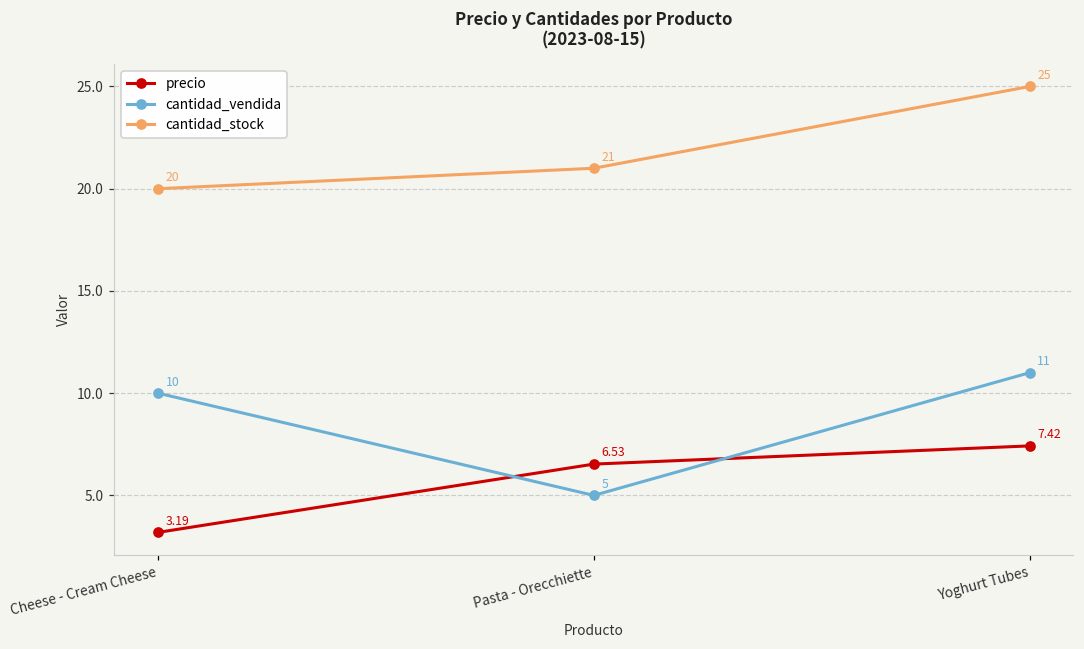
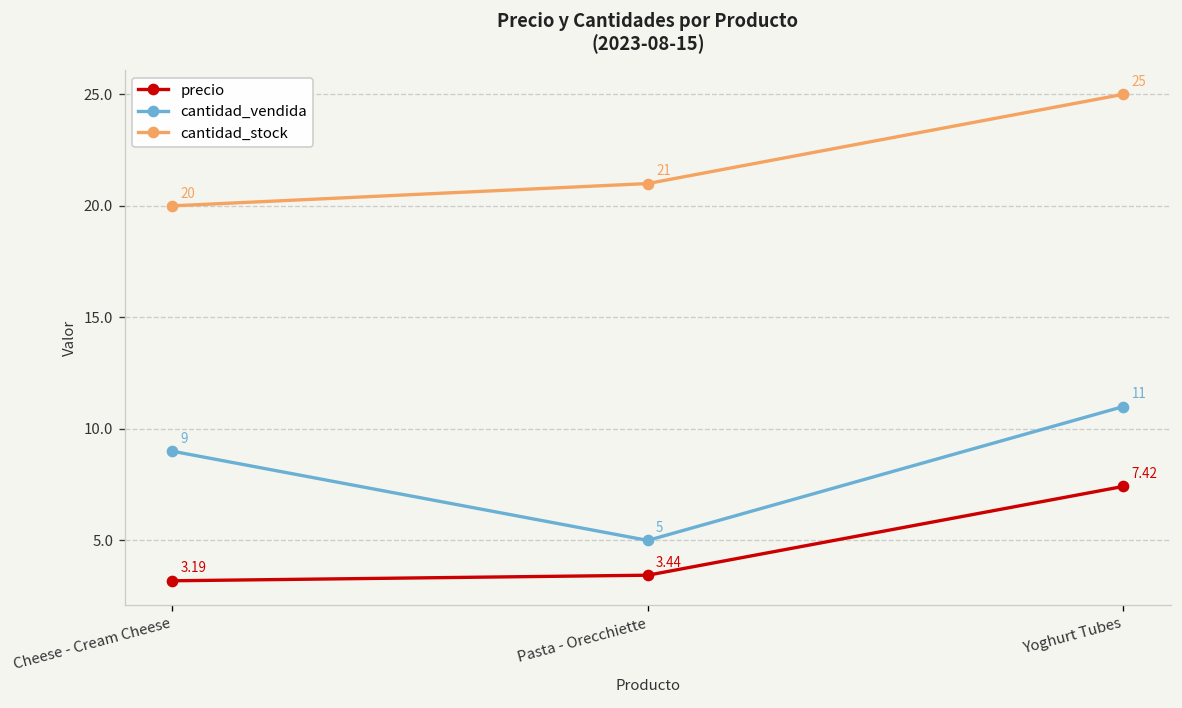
cantidad_vendida, Cheese - Cream Cheese: 10 -> 9
precio, Pasta - Orecchiette: 6.53 -> 3.44
